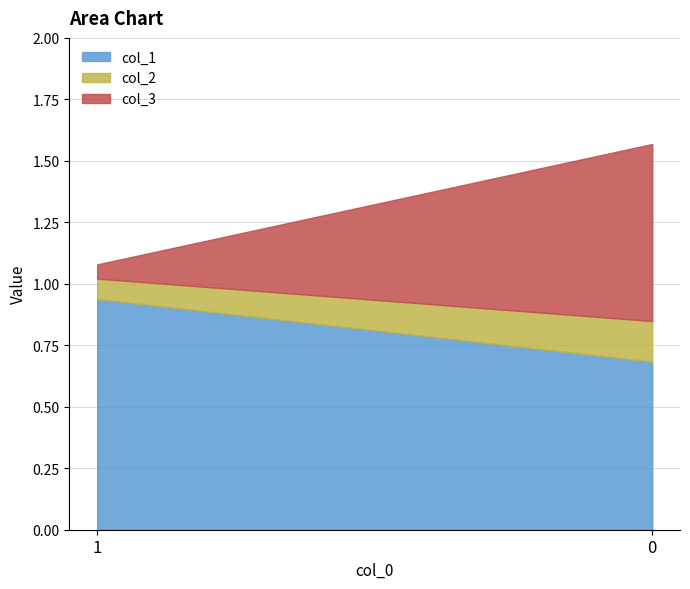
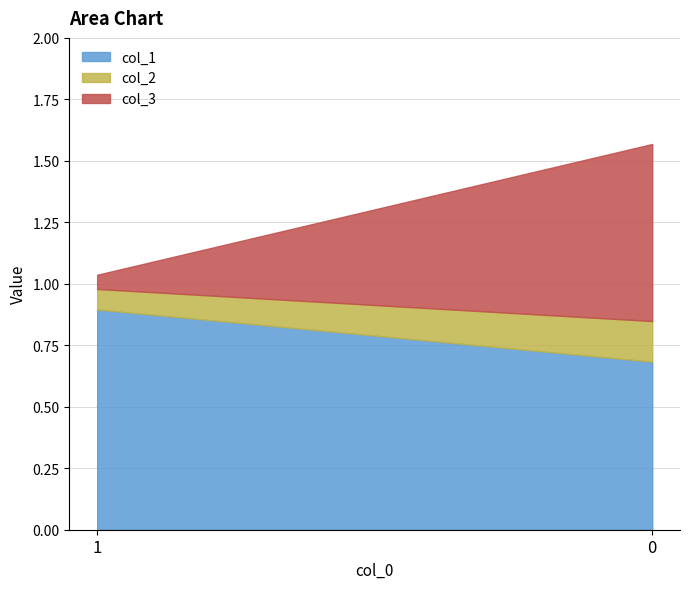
col_1, 1: 0.94 -> 0.90
